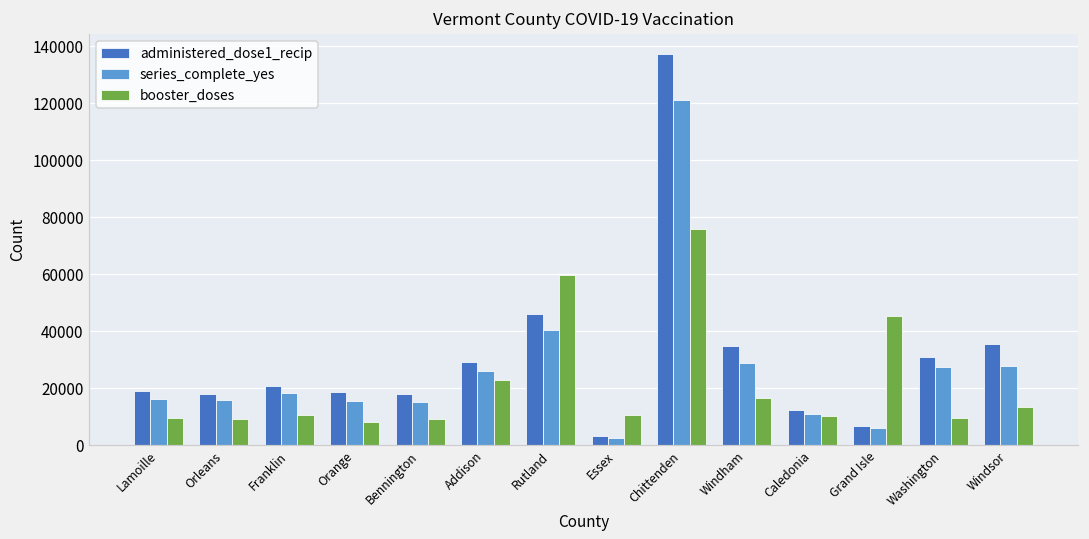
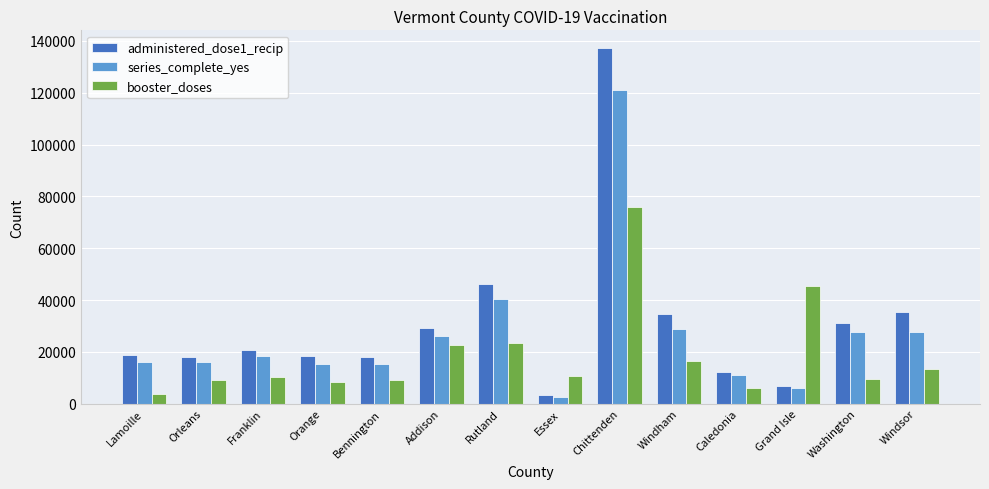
booster_doses, Lamoille: 10000 -> 4000
booster_doses, Rutland: 60000 -> 24000
booster_doses, Caledonia: 10000 -> 6000
